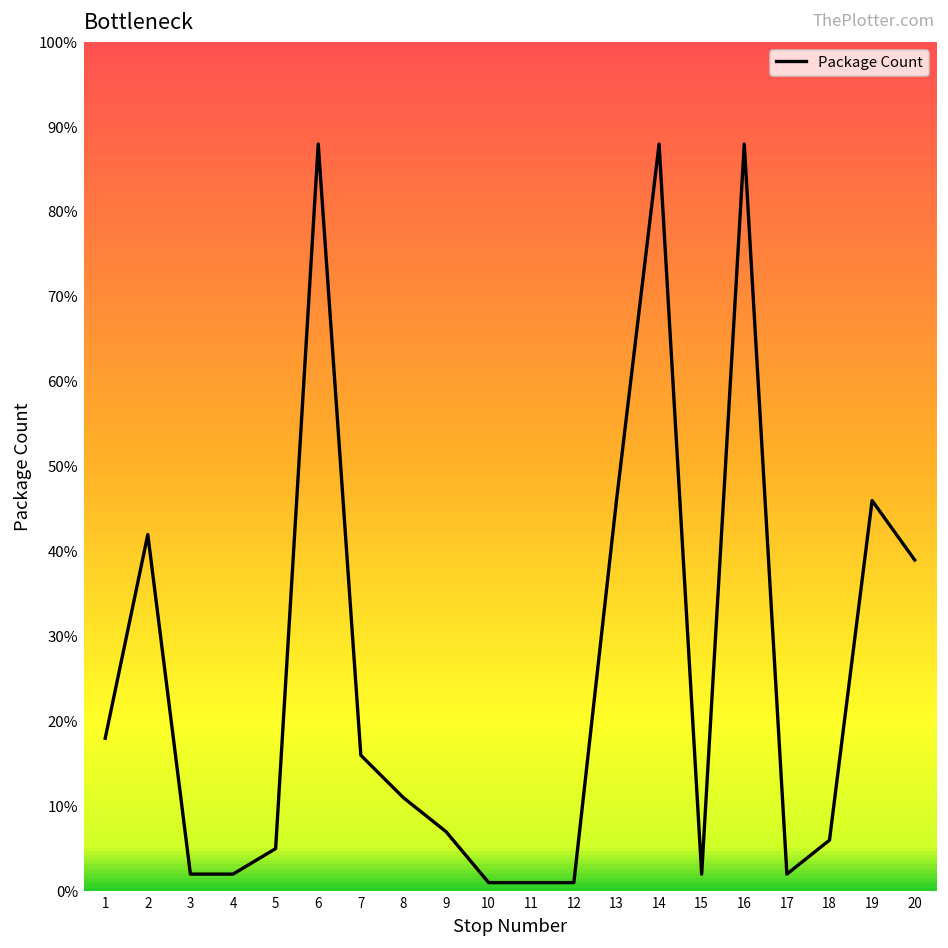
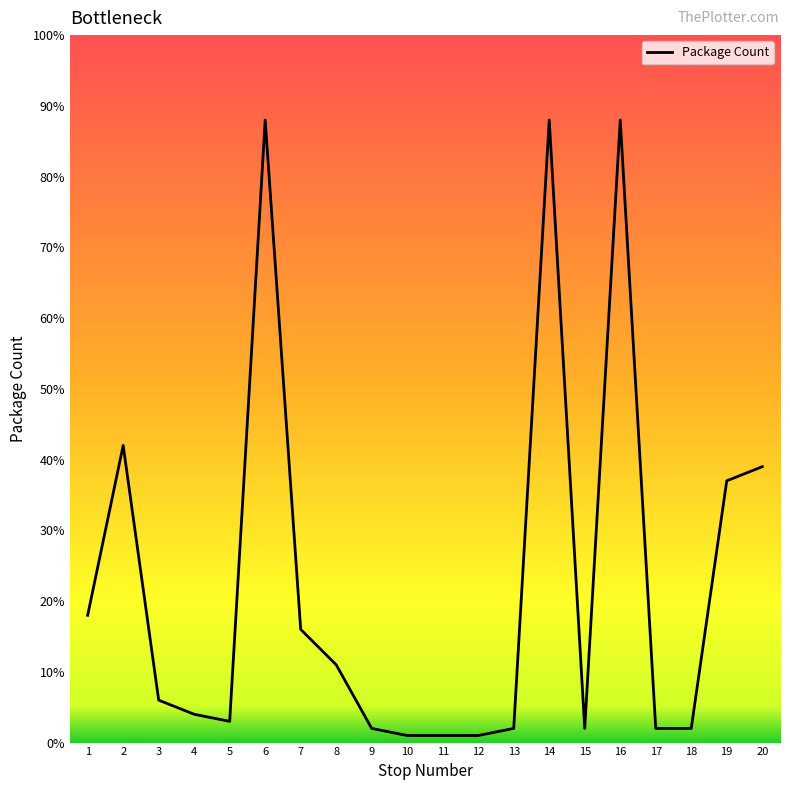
3: 2% -> 6%
4: 2% -> 4%
5: 5% -> 3%
9: 7% -> 2%
13: 46% -> 2%
18: 6% -> 2%
19: 46% -> 37%
